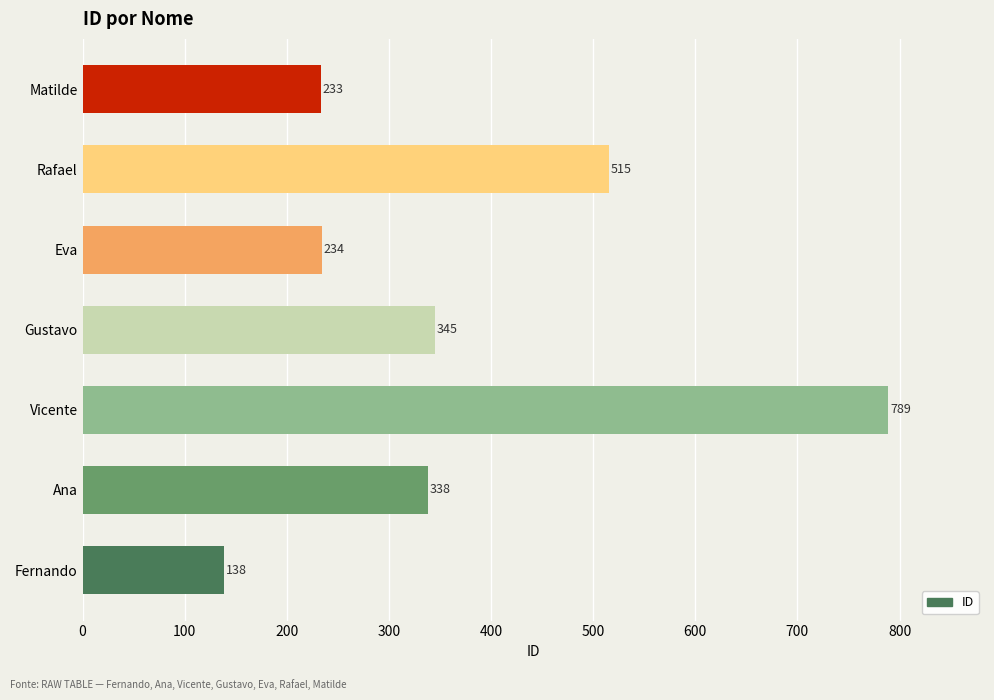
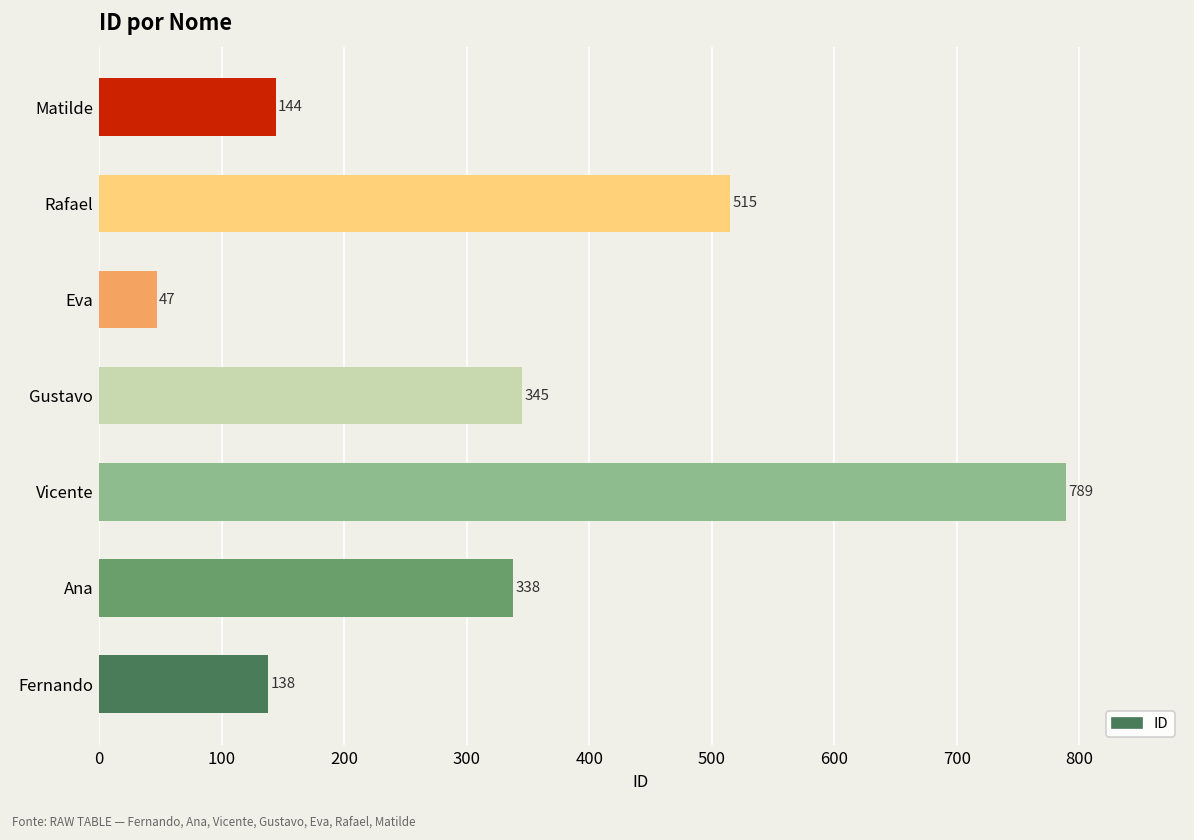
Matilde: 233 -> 144
Eva: 234 -> 47
